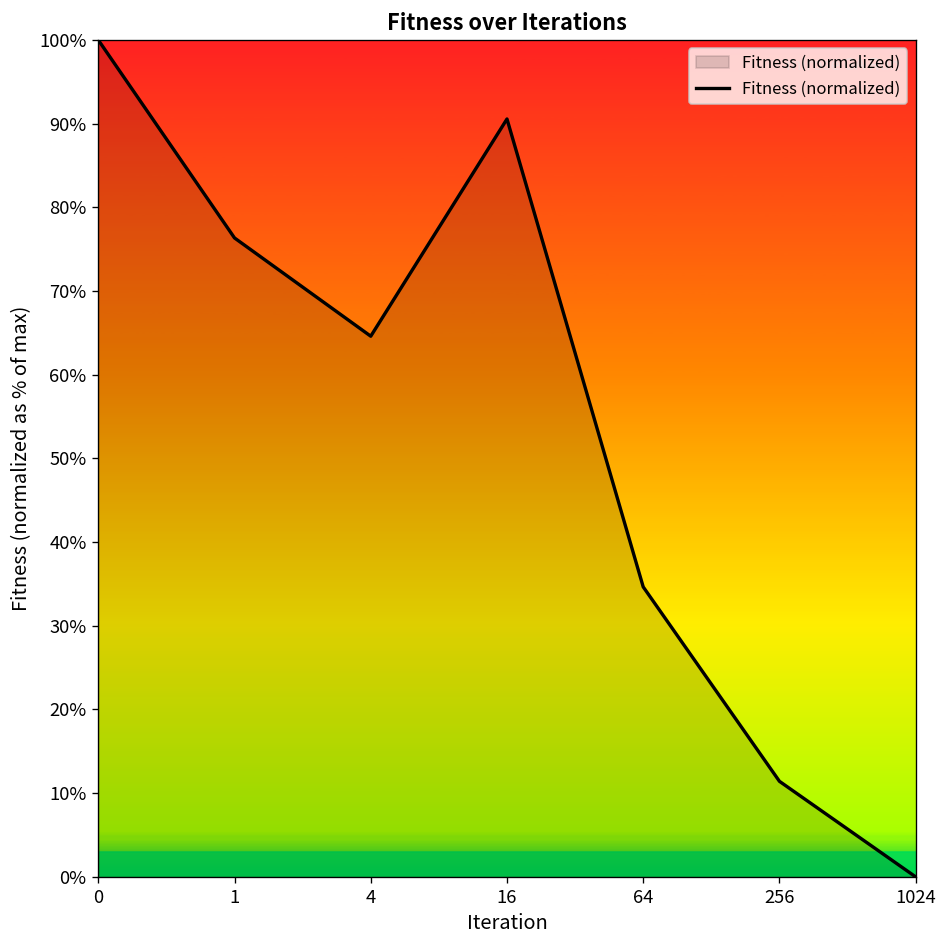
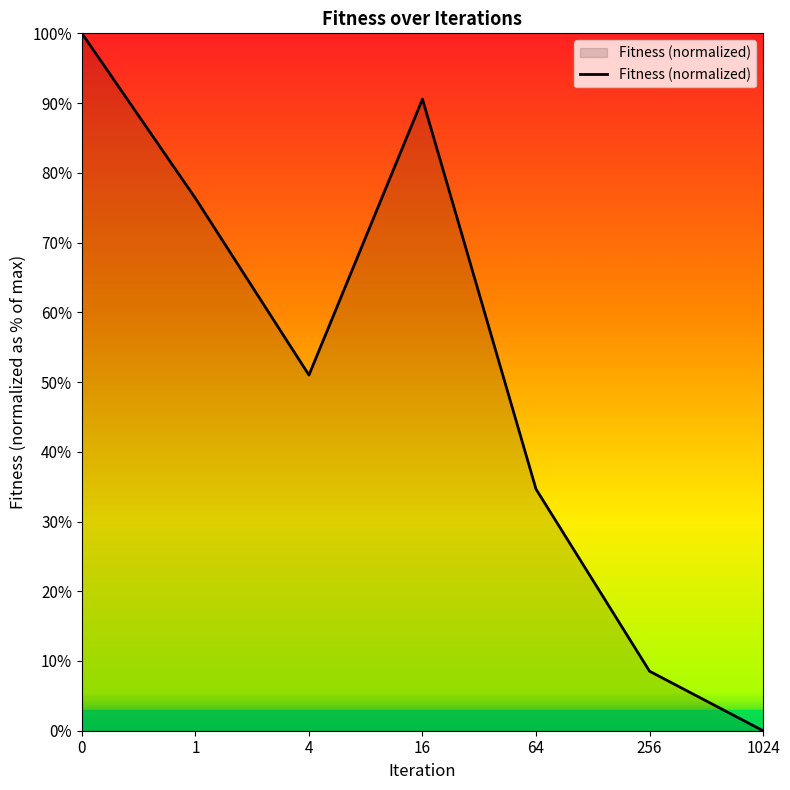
4: 65% -> 51%
256: 11% -> 9%
